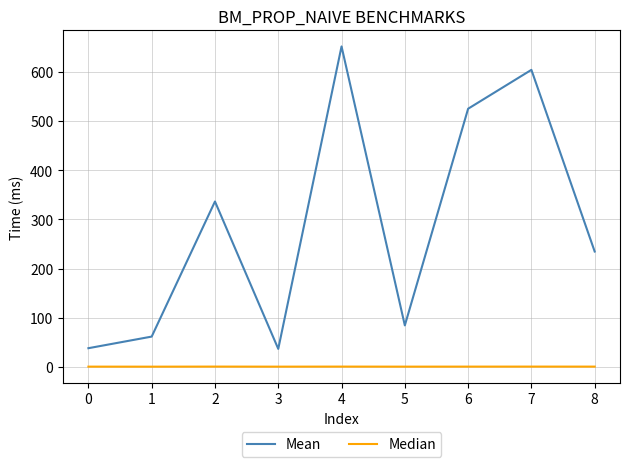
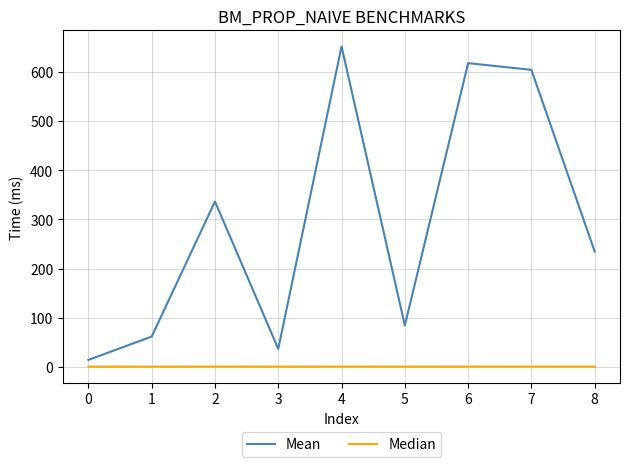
Mean, 0: 40 -> 10
Mean, 6: 530 -> 620
